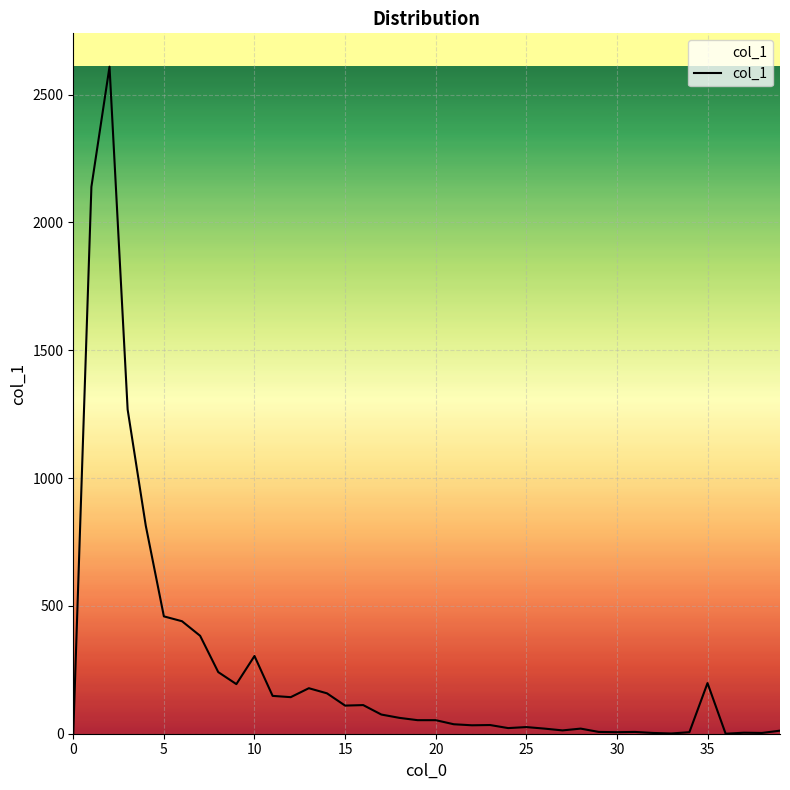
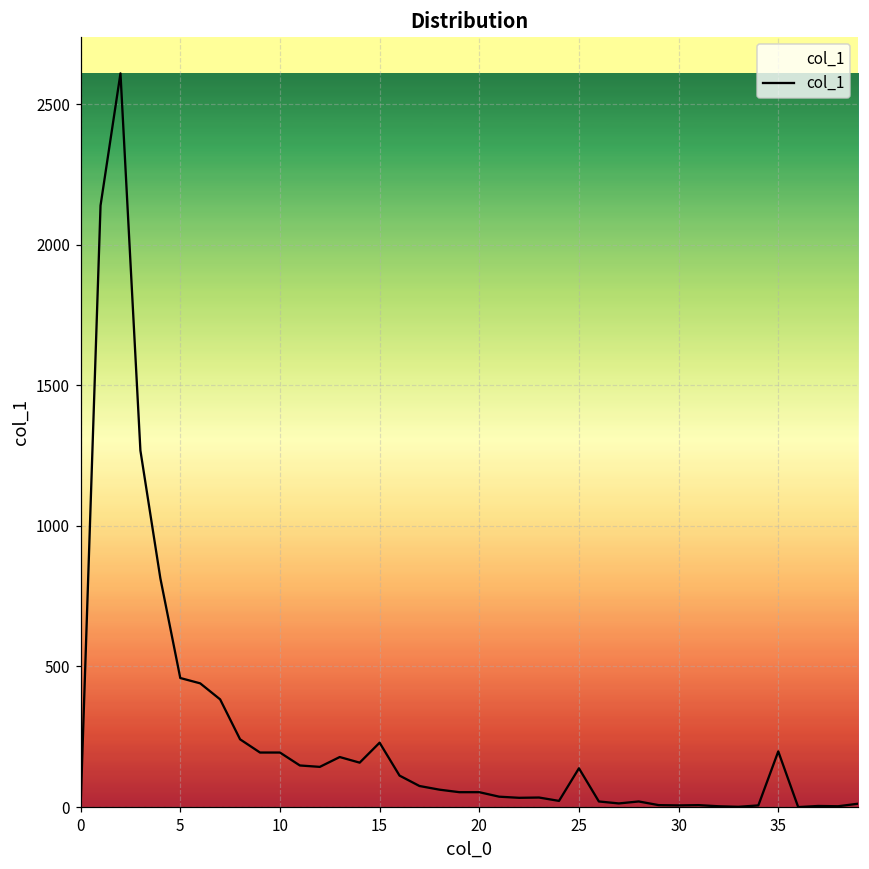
10: 300 -> 190
15: 110 -> 230
25: 30 -> 140
